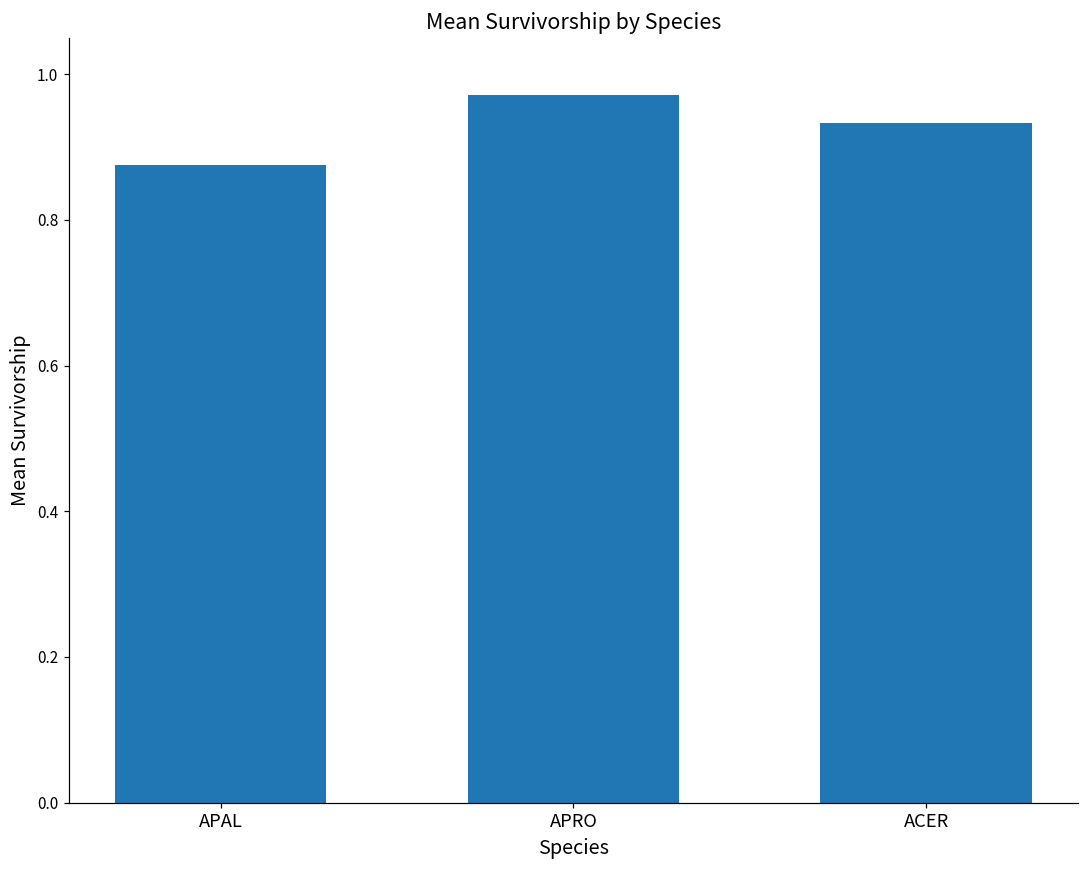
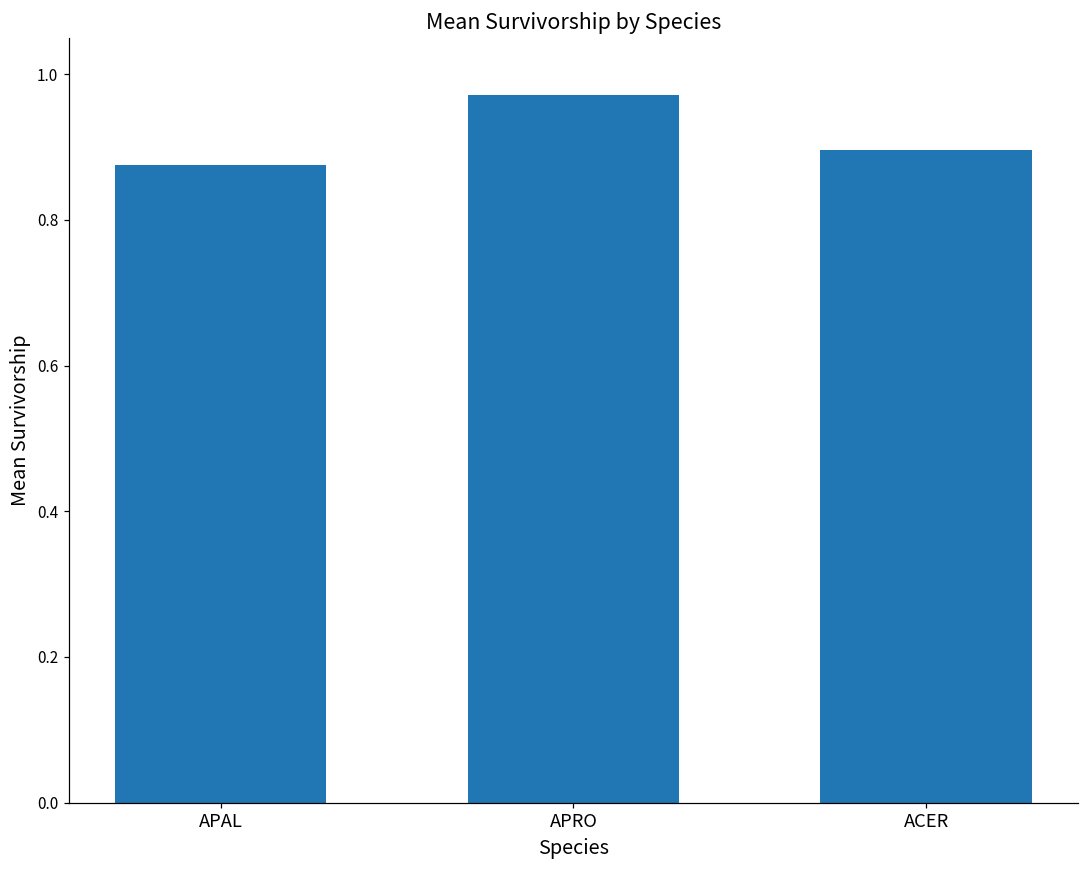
ACER: 0.93 -> 0.90
